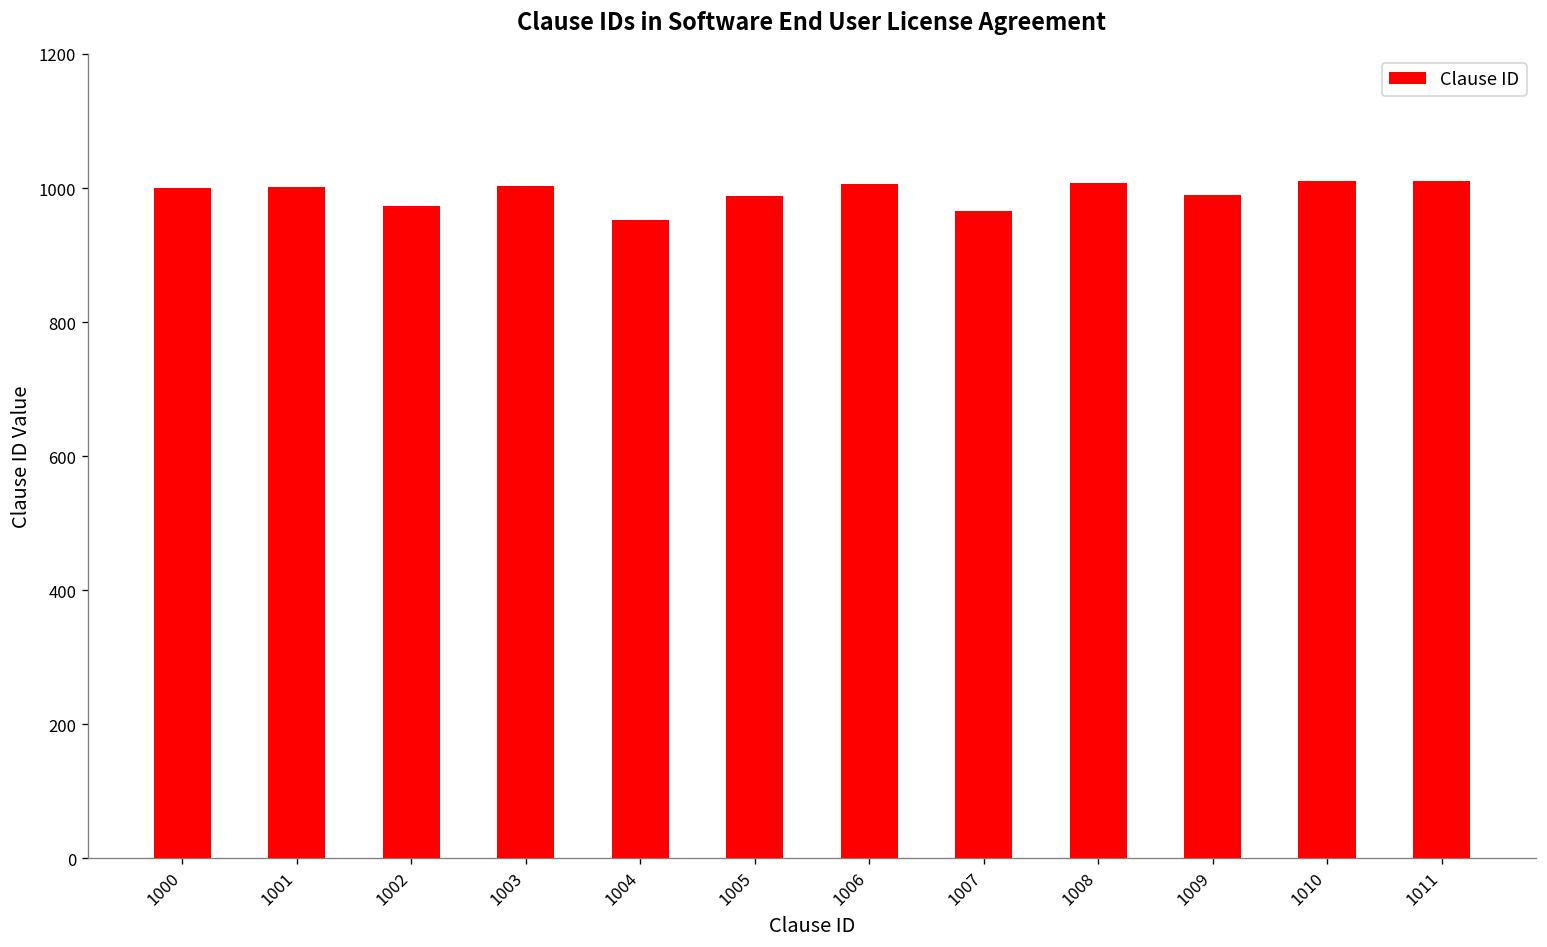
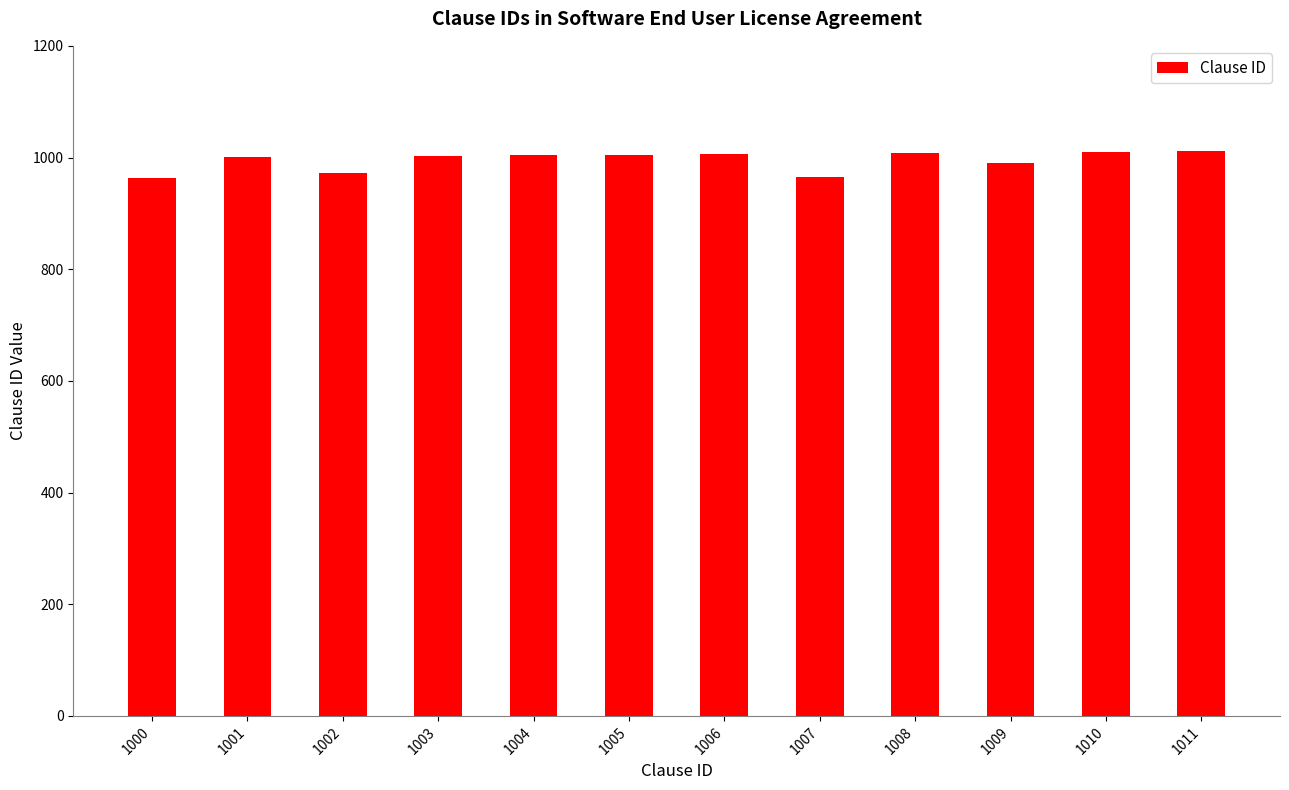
1000: 1000 -> 960
1004: 950 -> 1000
1005: 990 -> 1010
